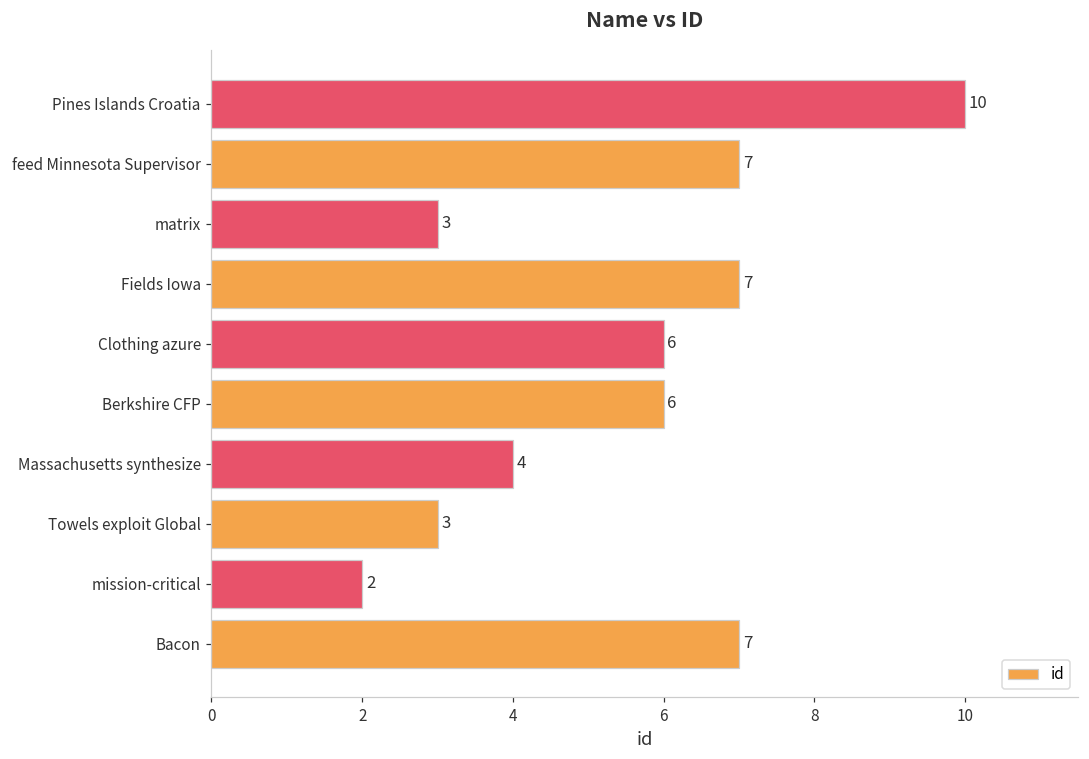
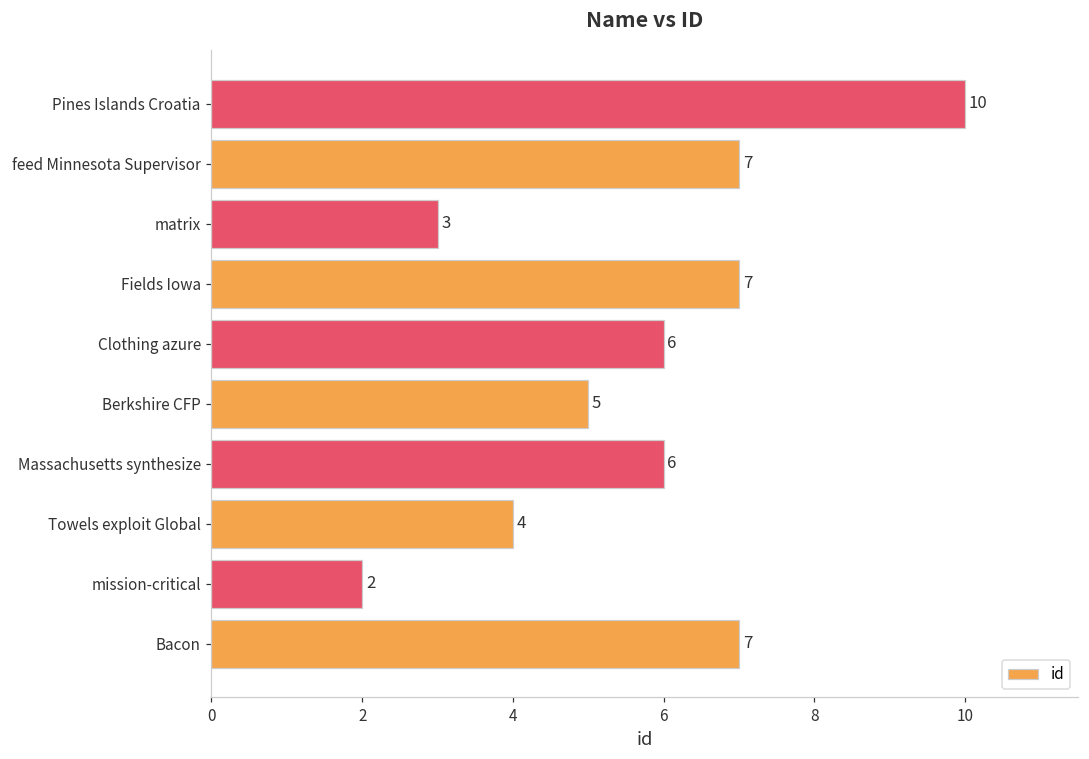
Berkshire CFP: 6 -> 5
Massachusetts synthesize: 4 -> 6
Towels exploit Global: 3 -> 4
